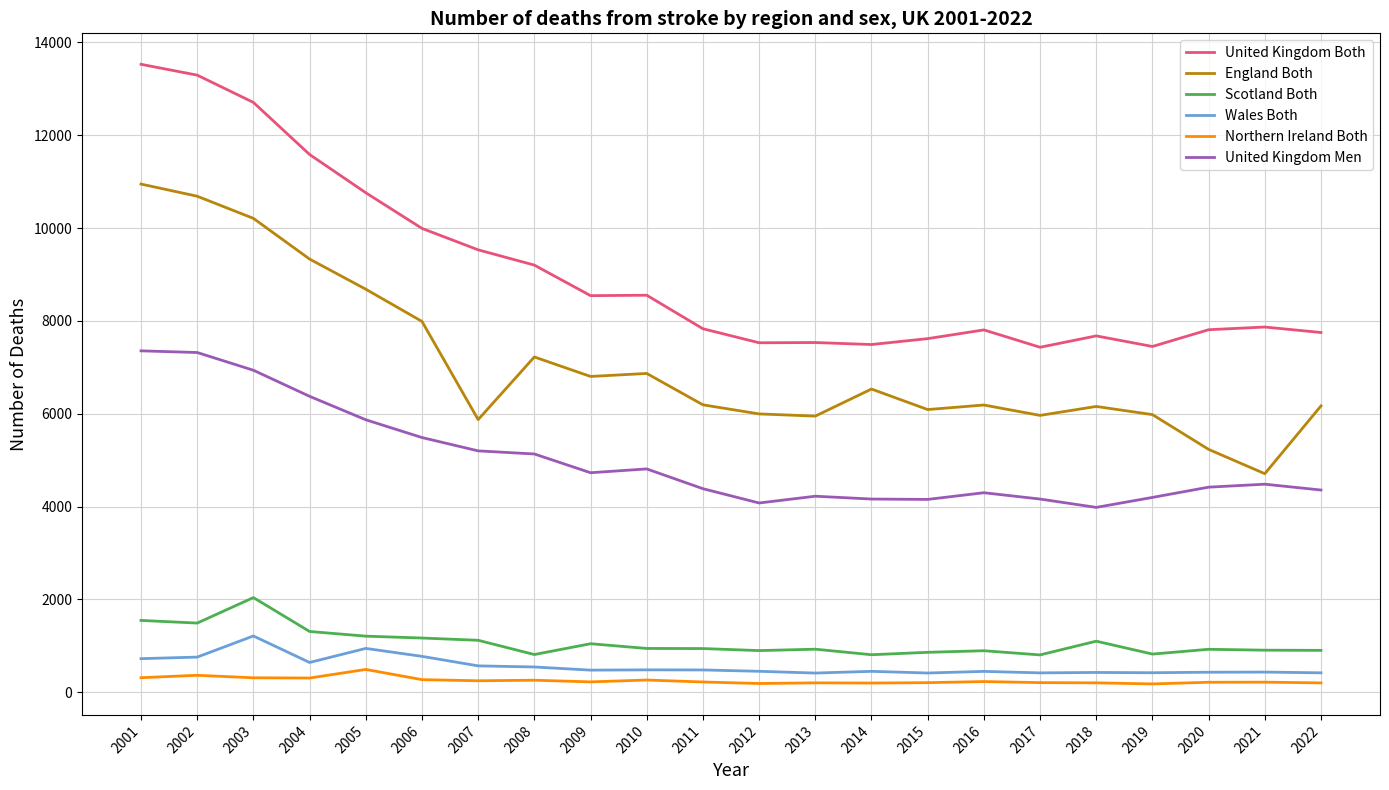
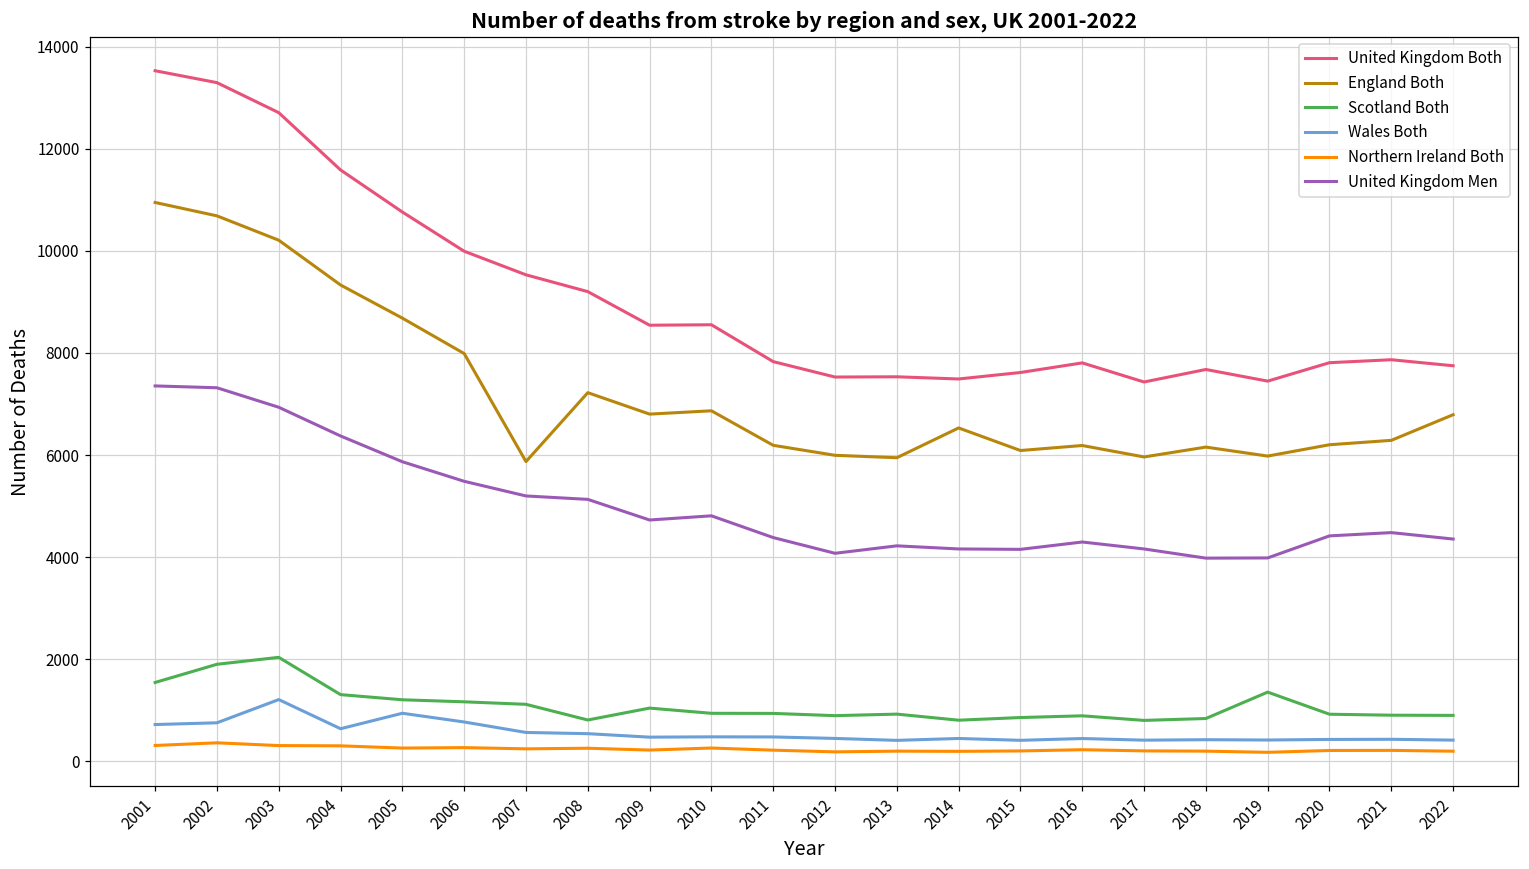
Scotland Both, 2002: 1500 -> 1900
Northern Ireland Both, 2005: 500 -> 300
Scotland Both, 2018: 1100 -> 800
Scotland Both, 2019: 800 -> 1400
United Kingdom Men, 2019: 4200 -> 4000
England Both, 2020: 5200 -> 6200
England Both, 2021: 4700 -> 6300
England Both, 2022: 6200 -> 6800
